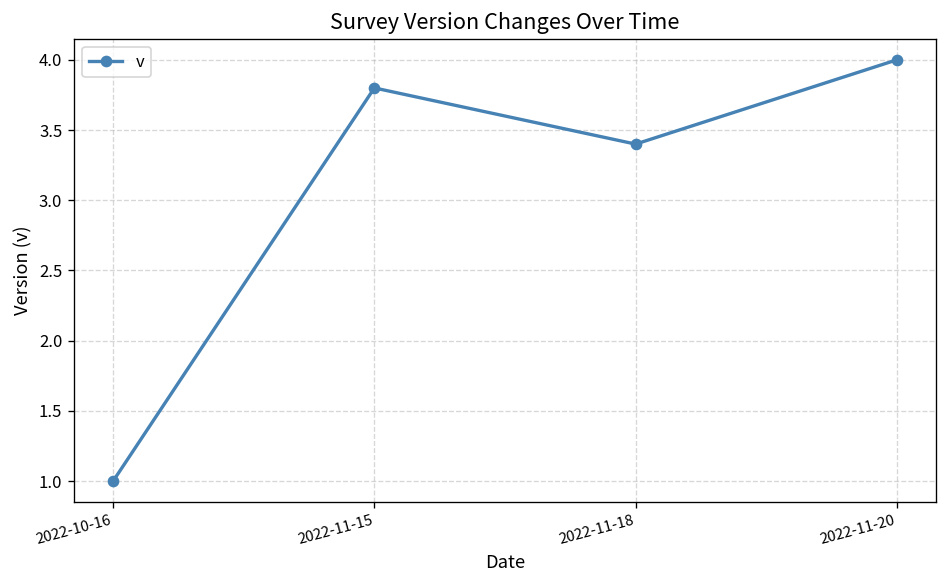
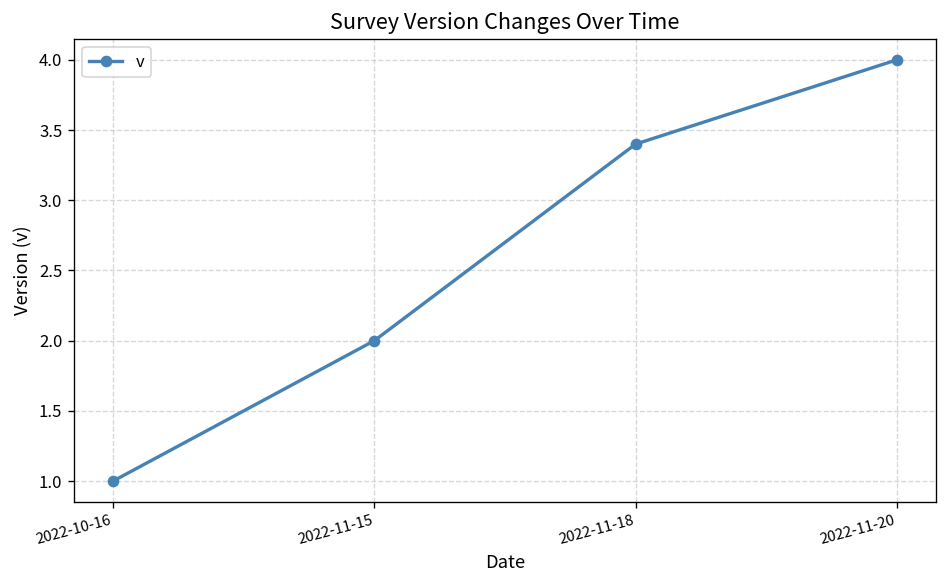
2022-11-15: 3.8 -> 2.0
